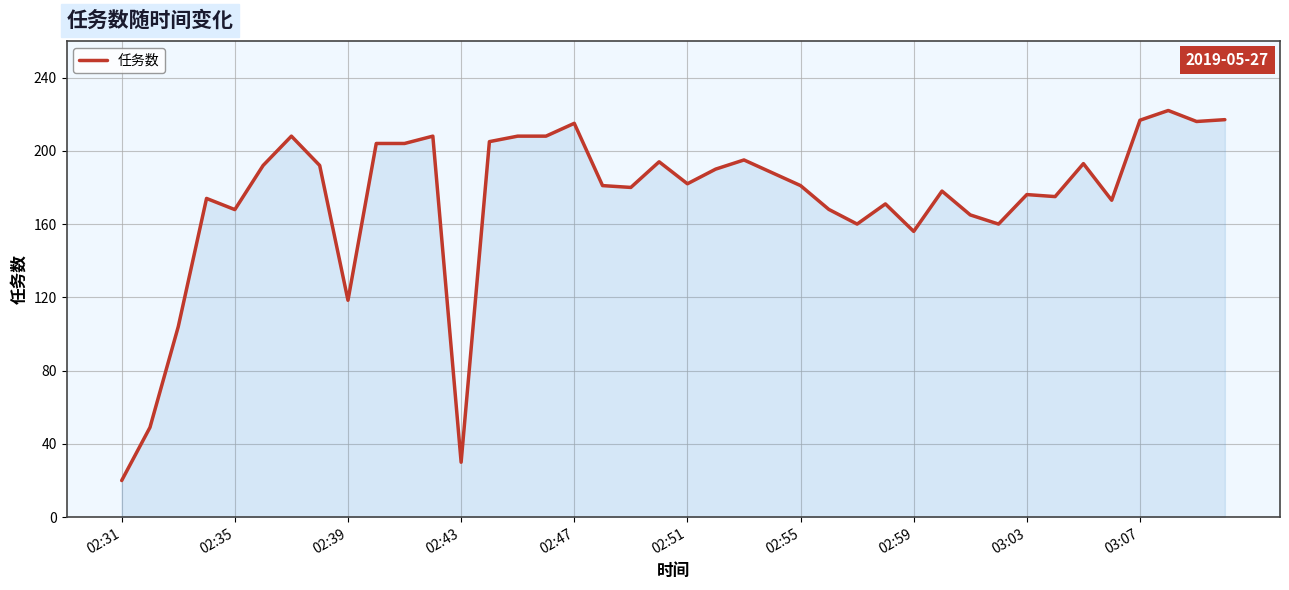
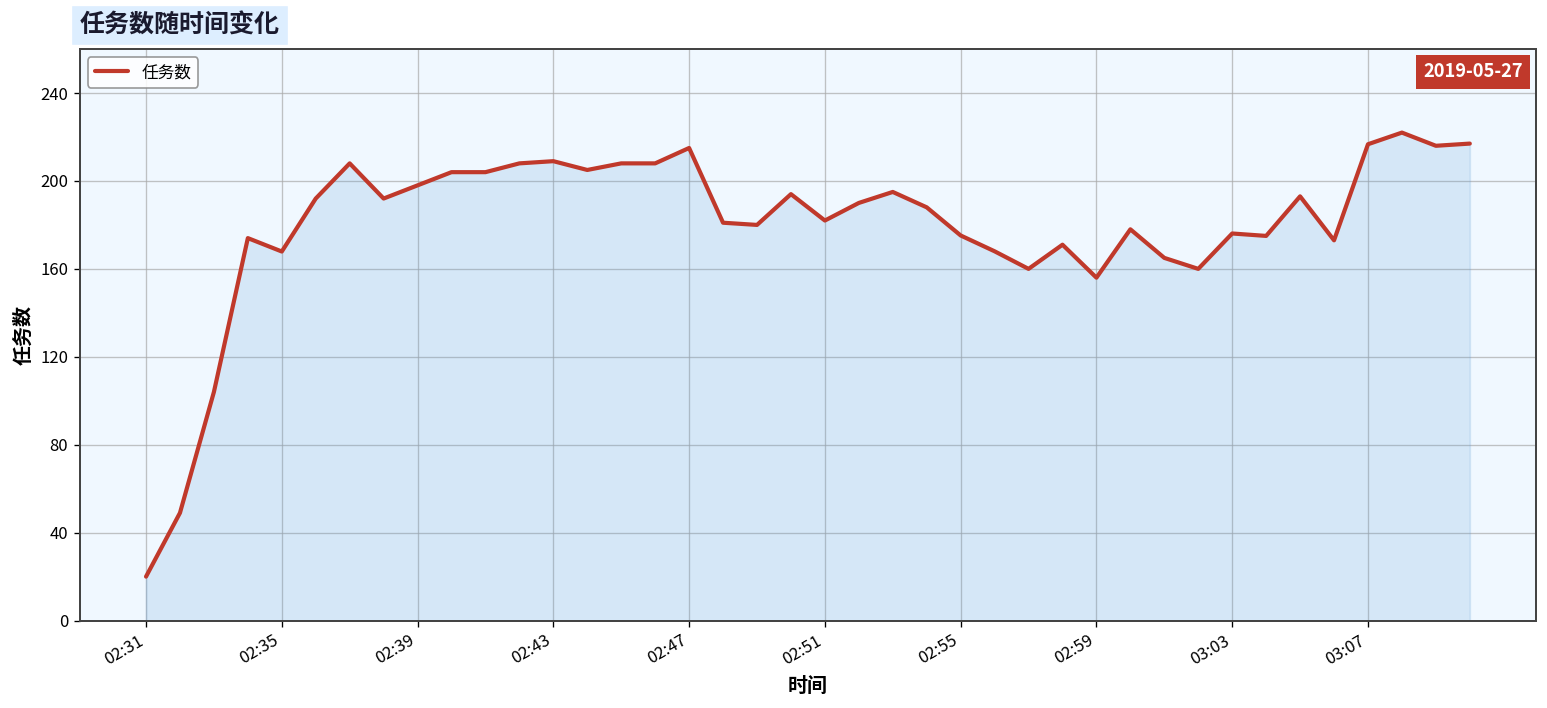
02:39: 118 -> 198
02:43: 30 -> 209
02:55: 181 -> 175
